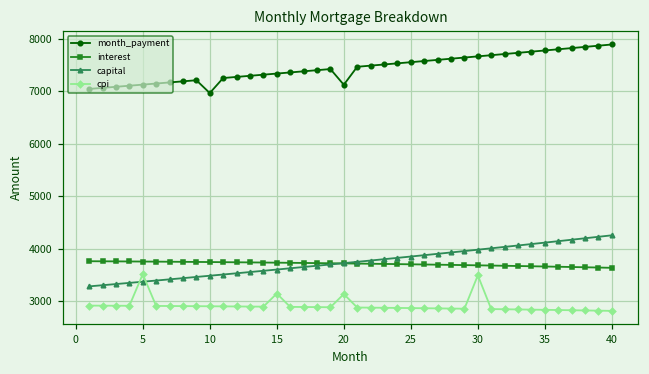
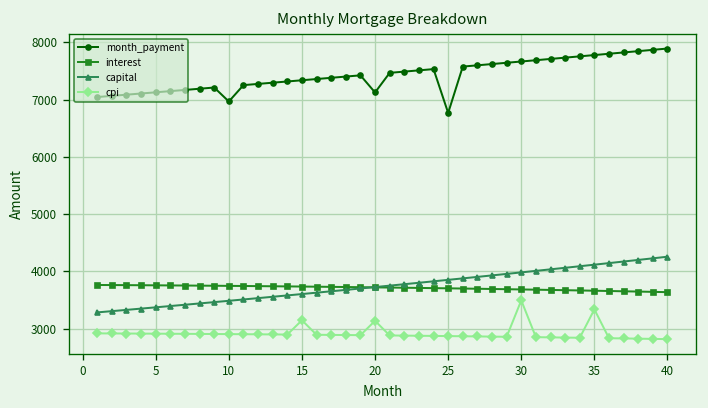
cpi, 5: 3500 -> 2900
month_payment, 25: 7600 -> 6800
cpi, 35: 2800 -> 3300
